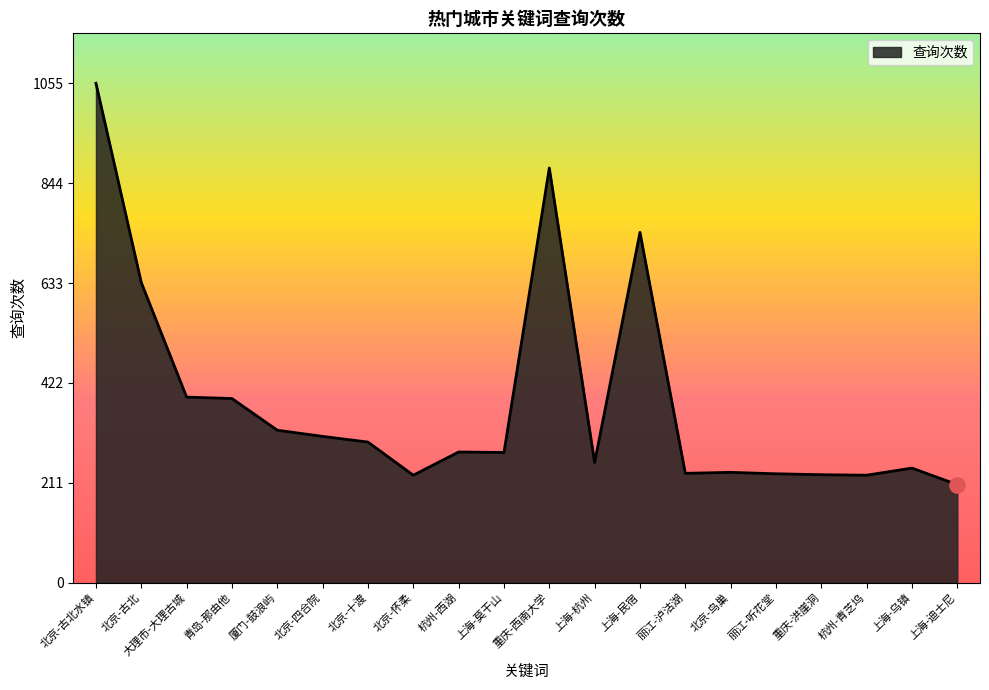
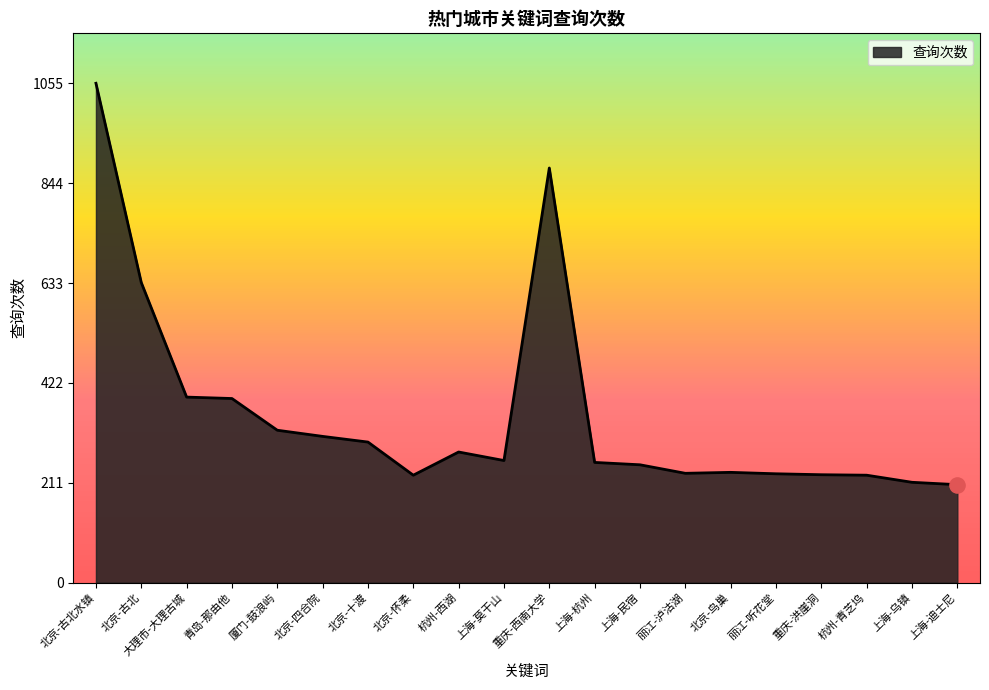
查询次数, 上海-莫干山: 280 -> 260
查询次数, 上海-民宿: 740 -> 250
查询次数, 上海-乌镇: 240 -> 210
